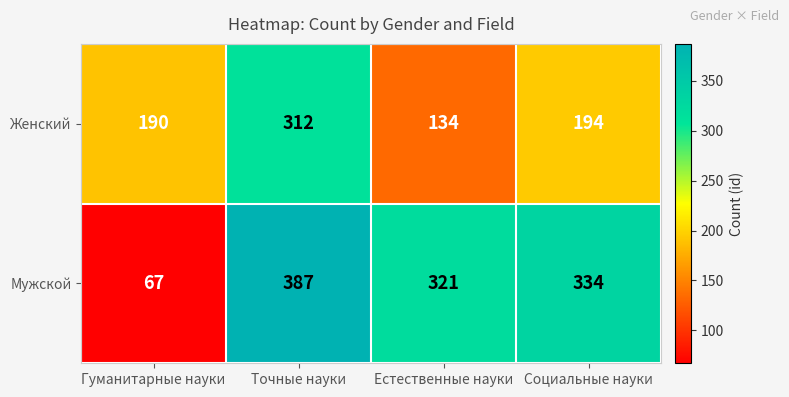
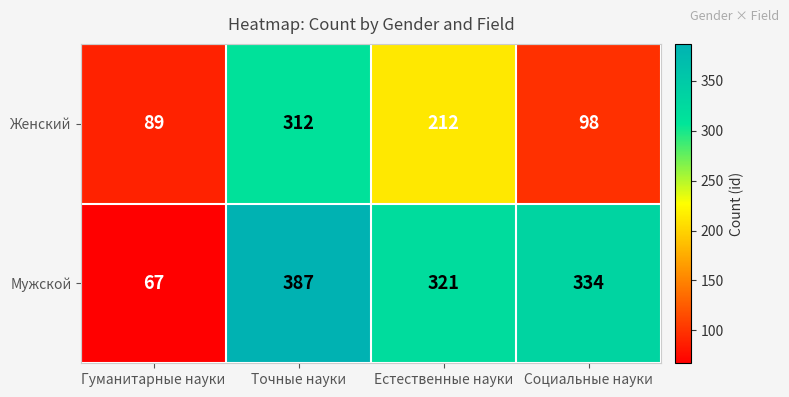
Женский, Гуманитарные науки: 190 -> 89
Женский, Естественные науки: 134 -> 212
Женский, Социальные науки: 194 -> 98
